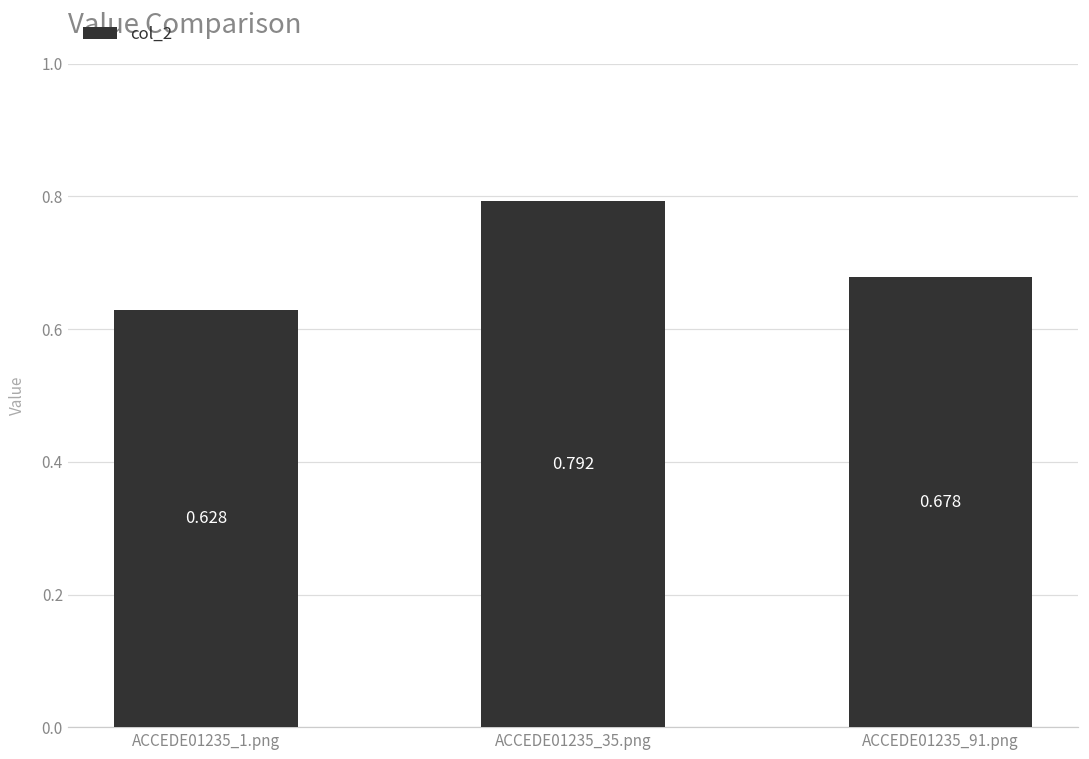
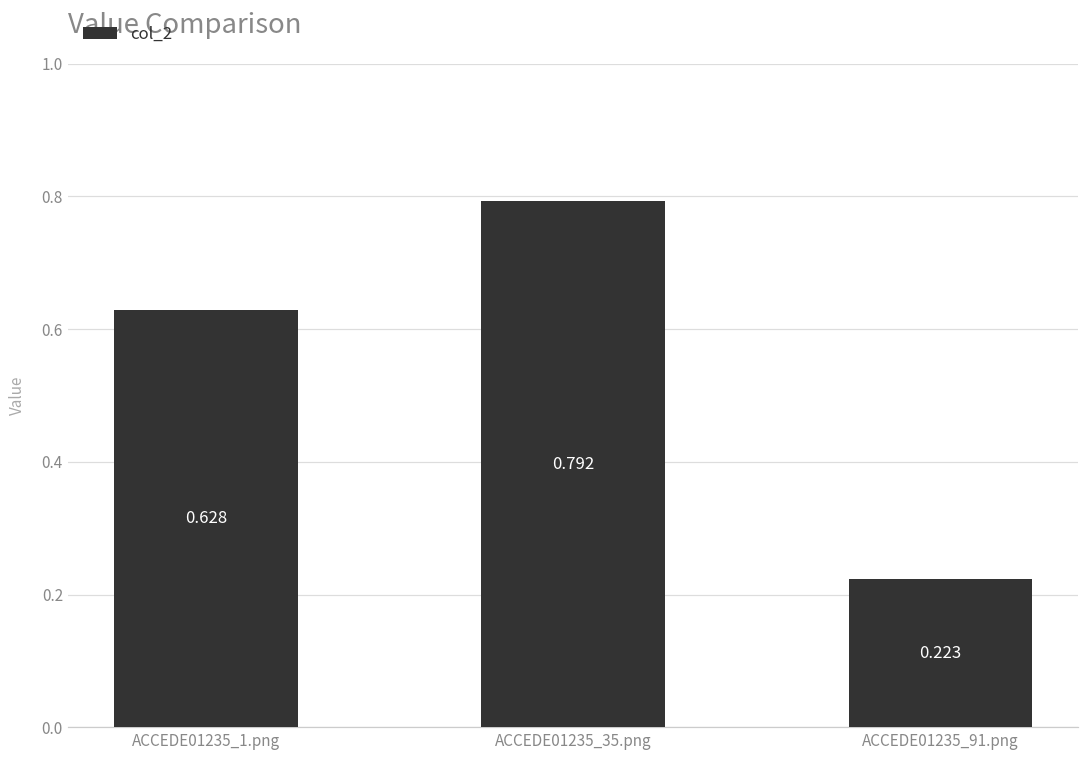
ACCEDE01235_91.png: 0.678 -> 0.223
